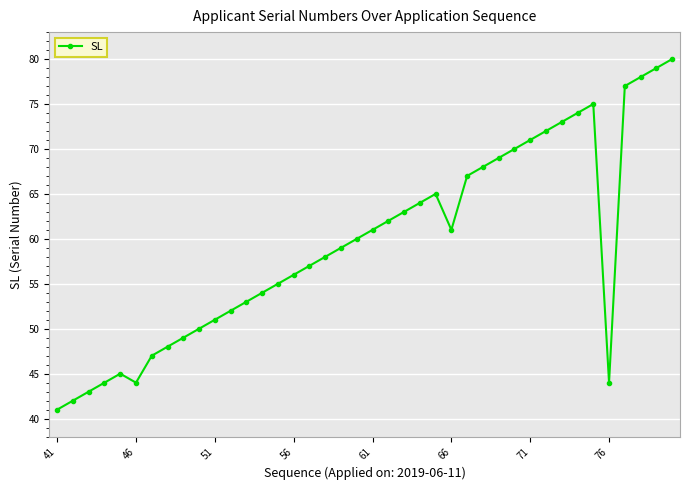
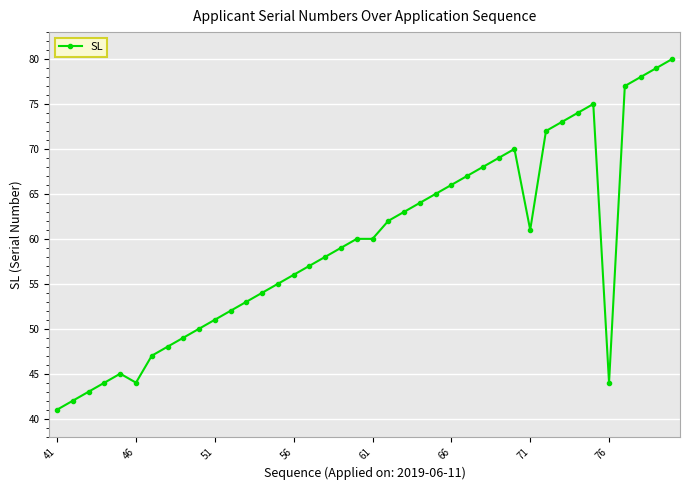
61: 61 -> 60
66: 61 -> 66
71: 71 -> 61
